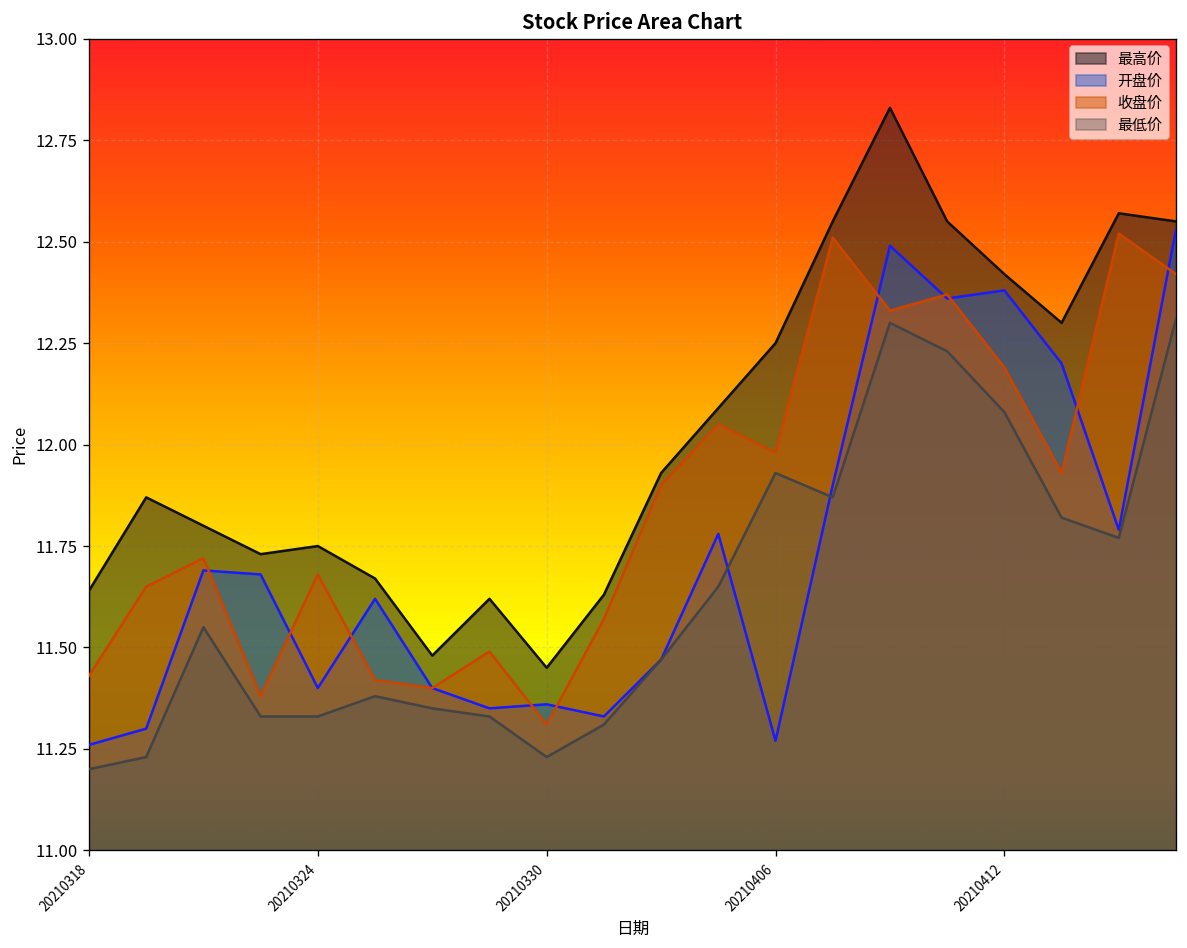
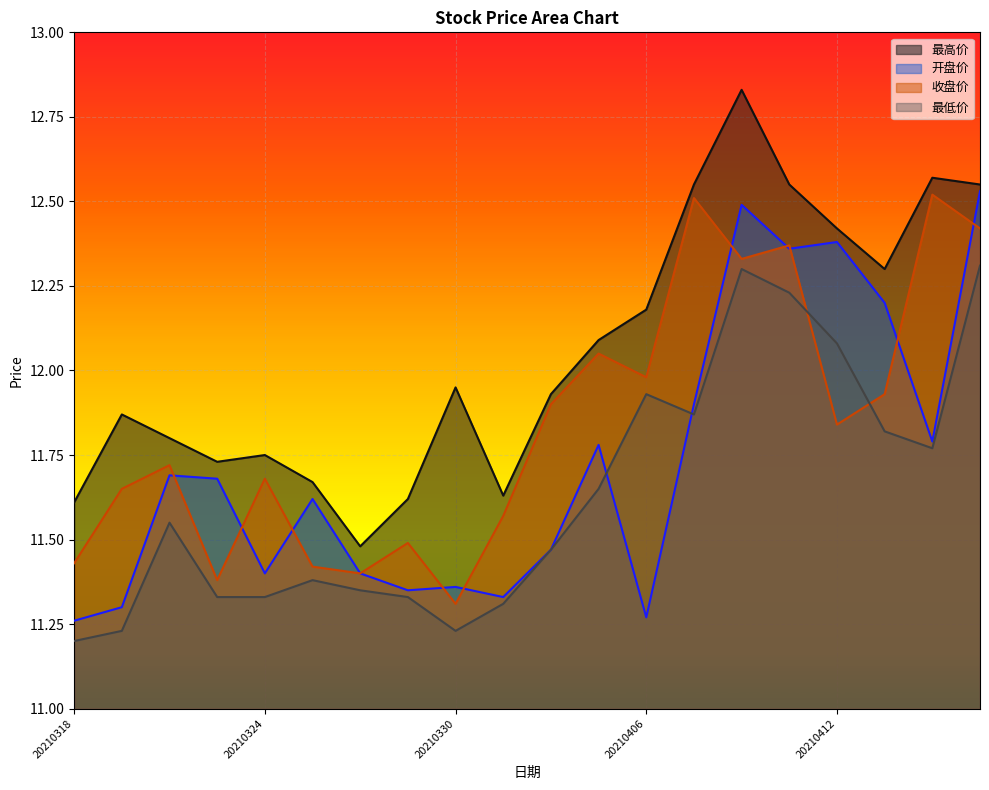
最高价, 20210318: 11.64 -> 11.61
最高价, 20210330: 11.45 -> 11.95
最高价, 20210406: 12.25 -> 12.18
收盘价, 20210412: 12.19 -> 11.84
